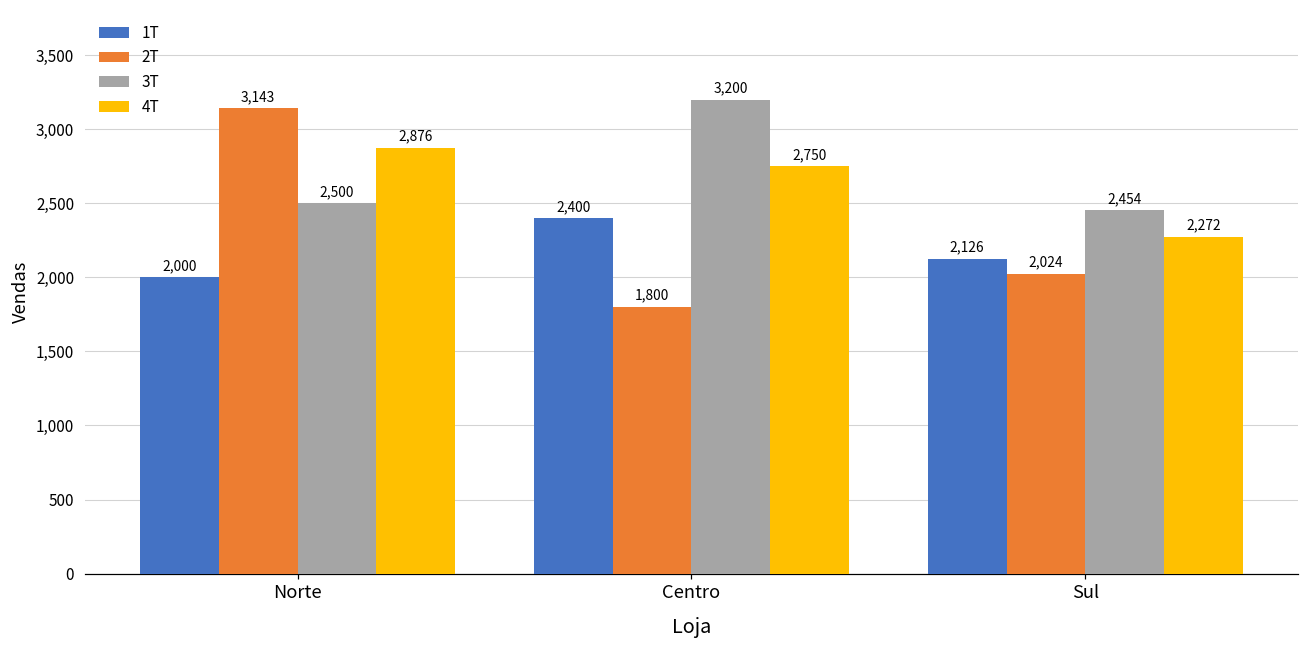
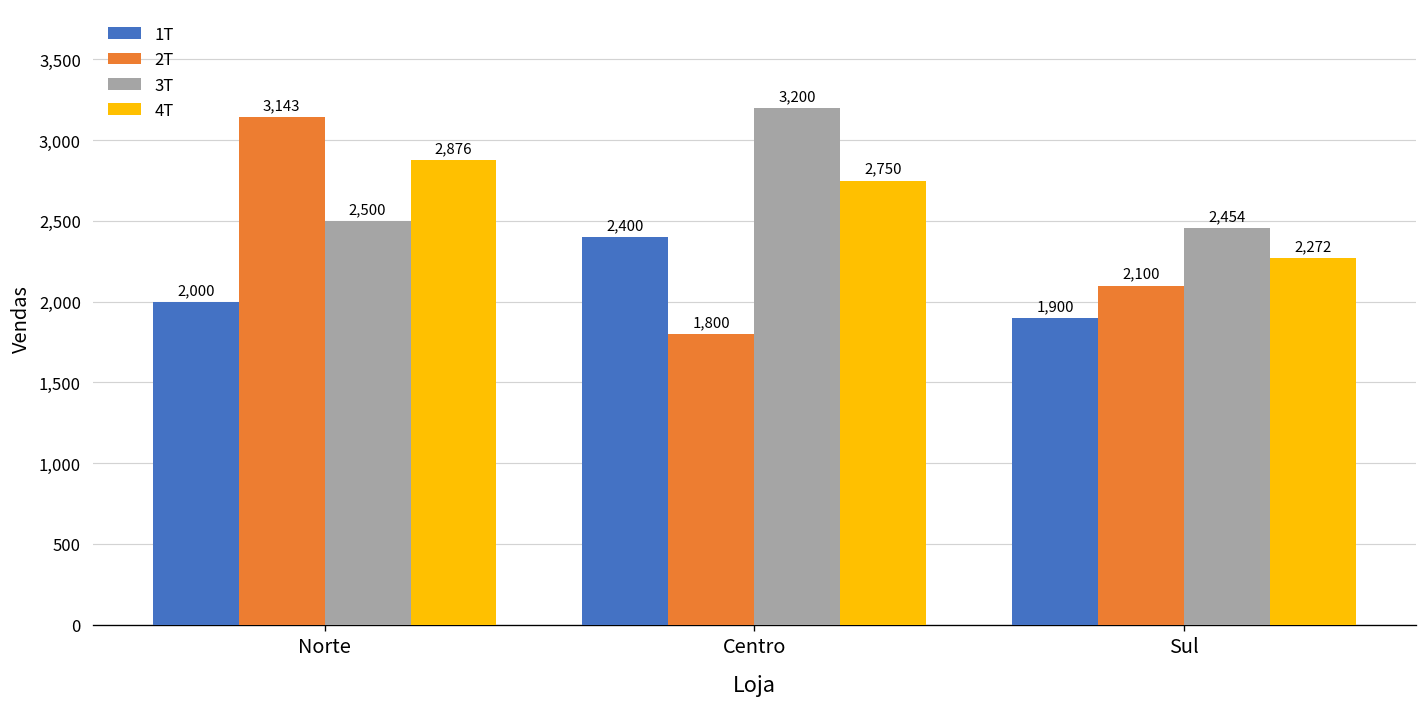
1T, Sul: 2,126 -> 1,900
2T, Sul: 2,024 -> 2,100
